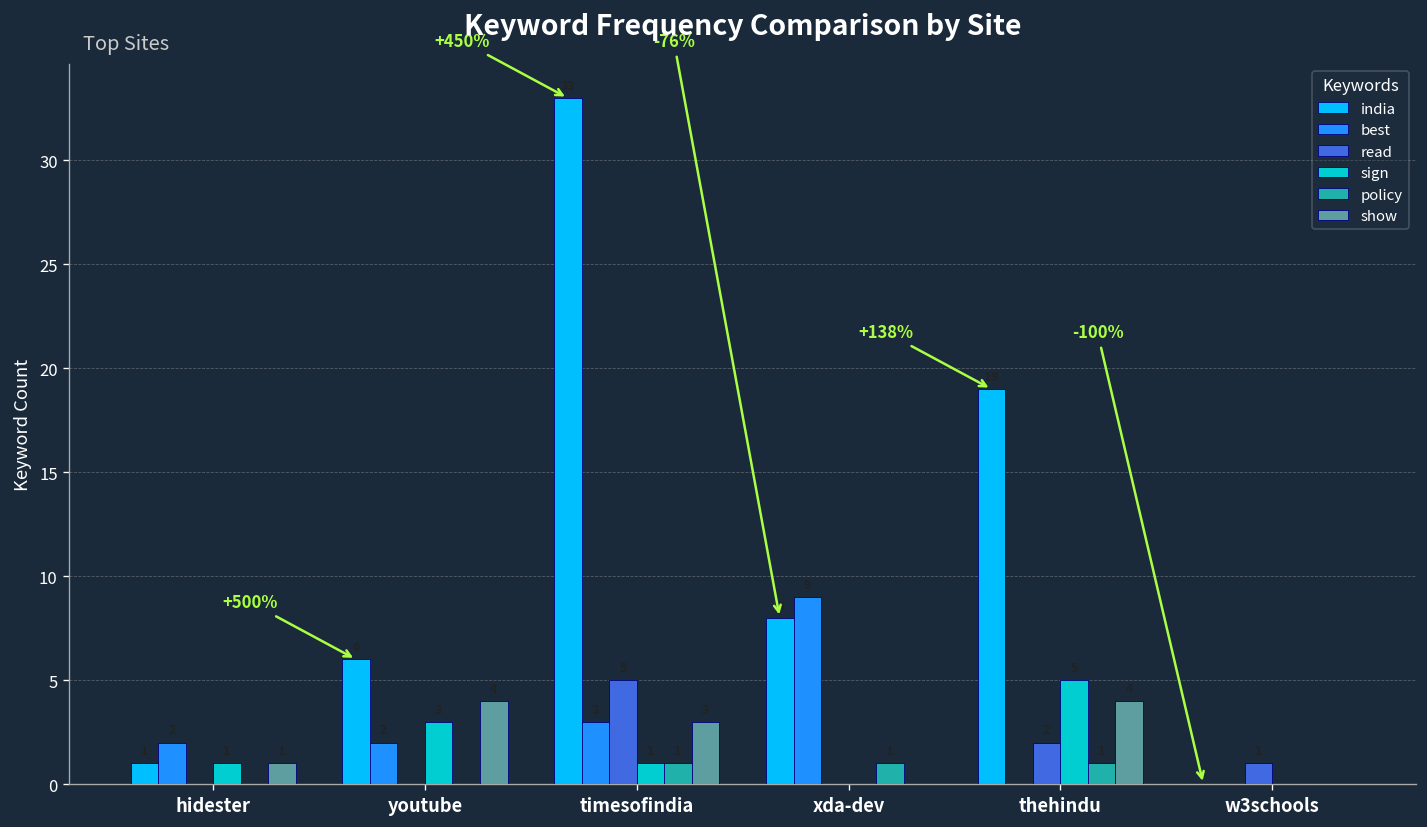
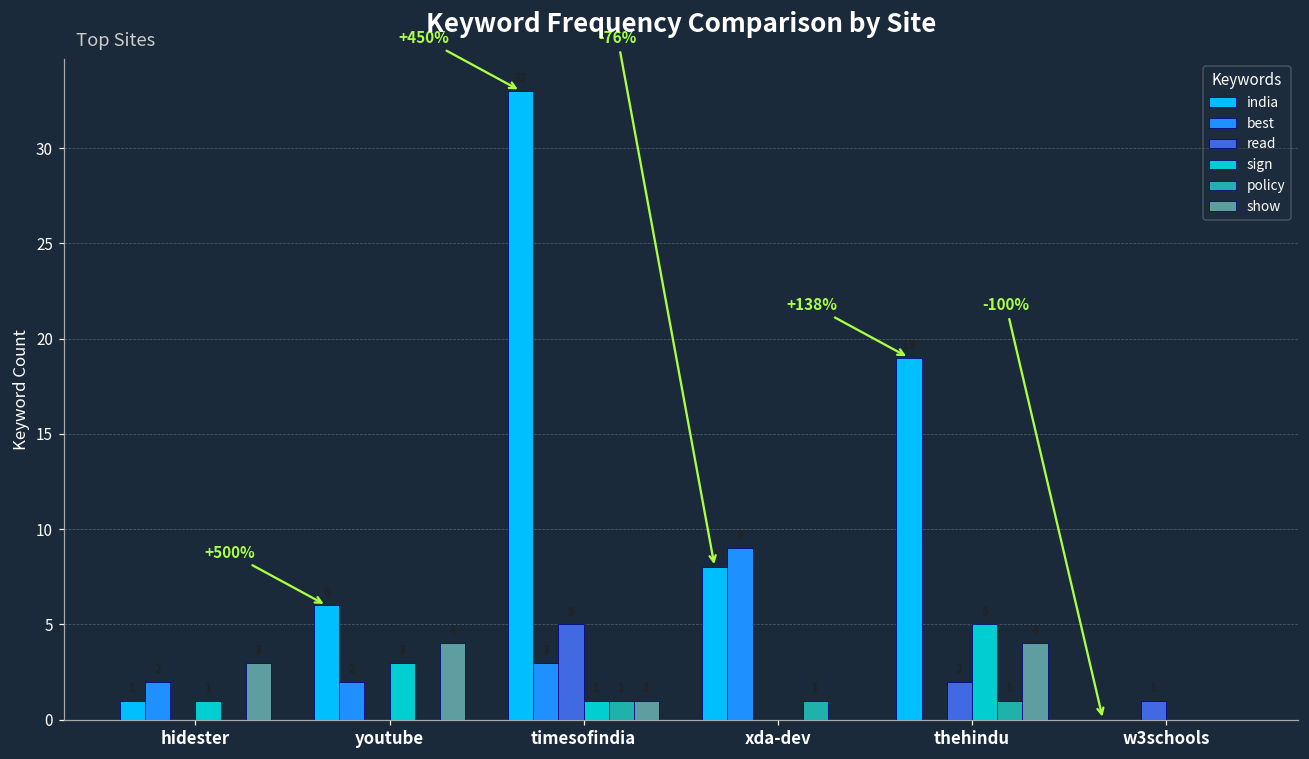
show, hidester: 1 -> 3
show, timesofindia: 3 -> 1
